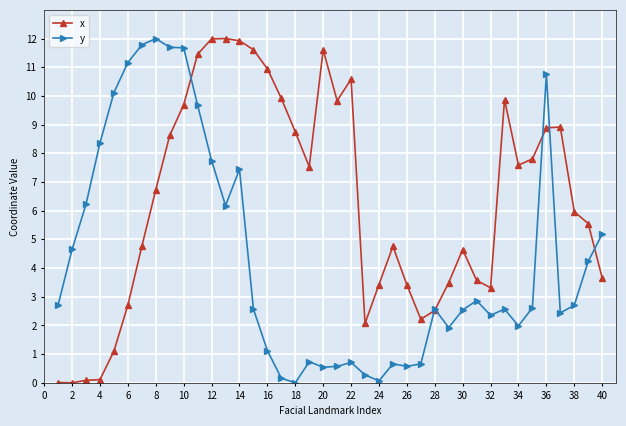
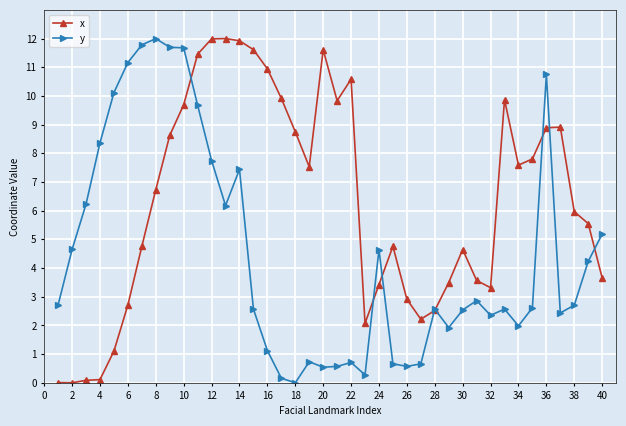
y, 24: 0.1 -> 4.6
x, 26: 3.4 -> 2.9
